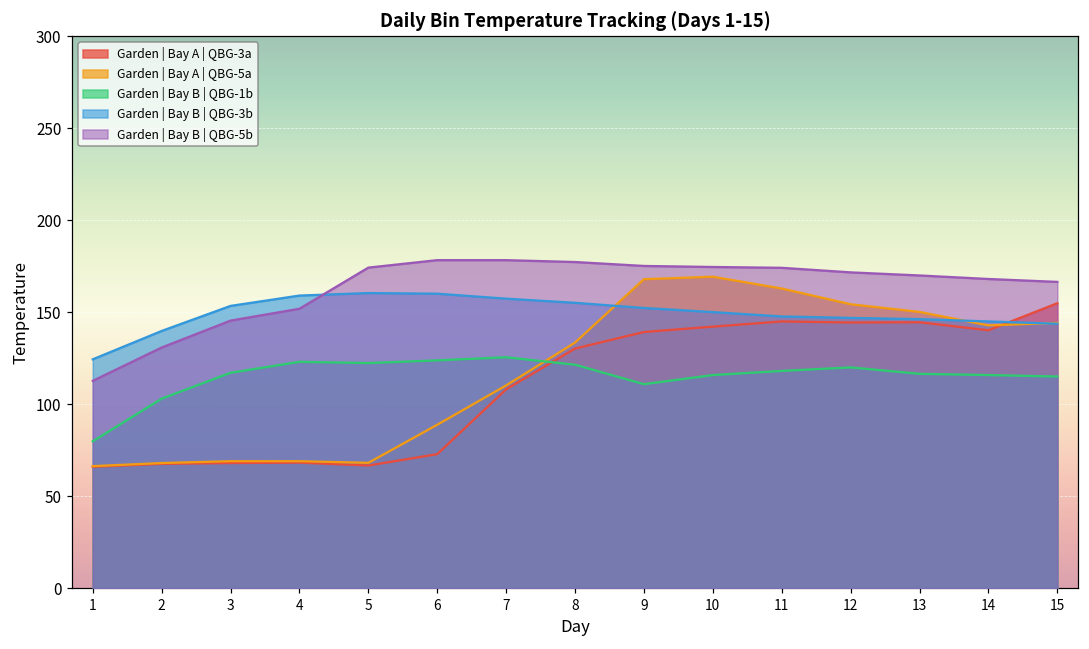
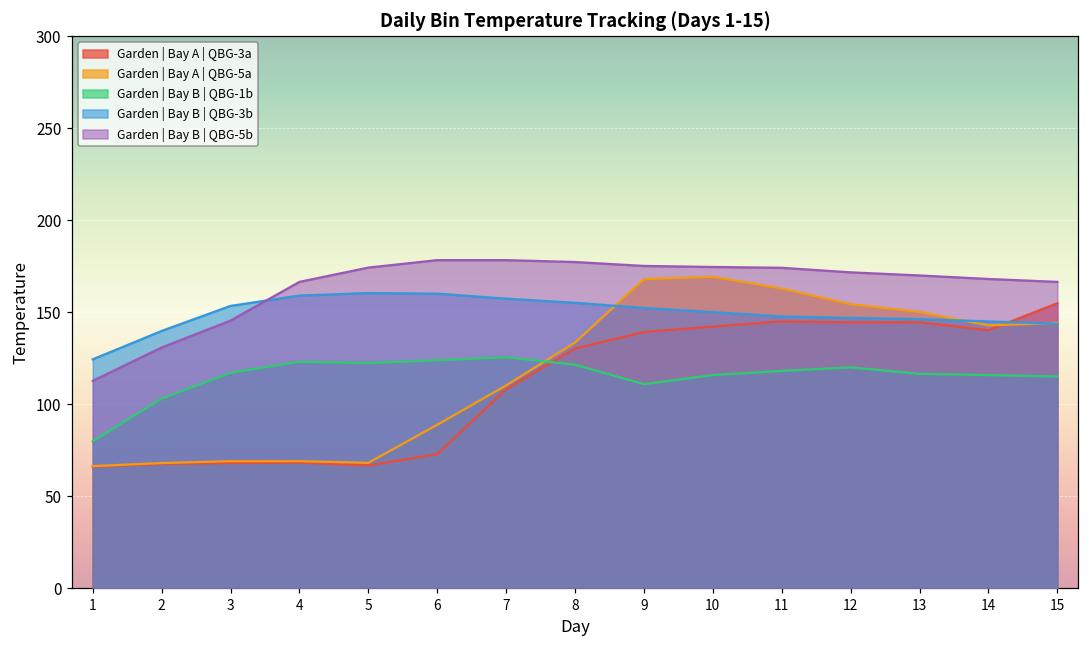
Garden | Bay B | QBG-5b, 4: 152 -> 166
